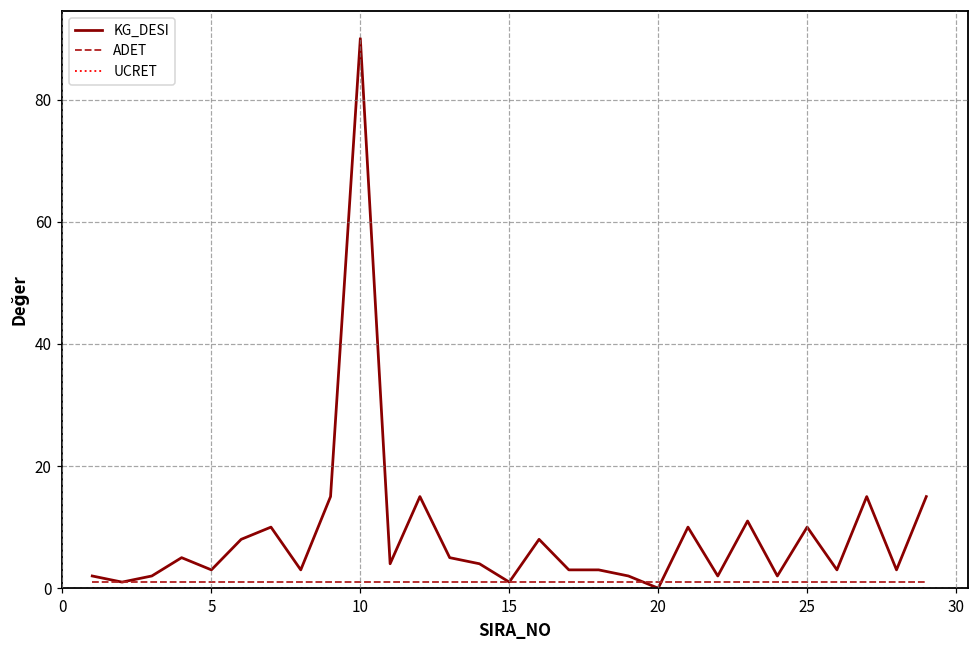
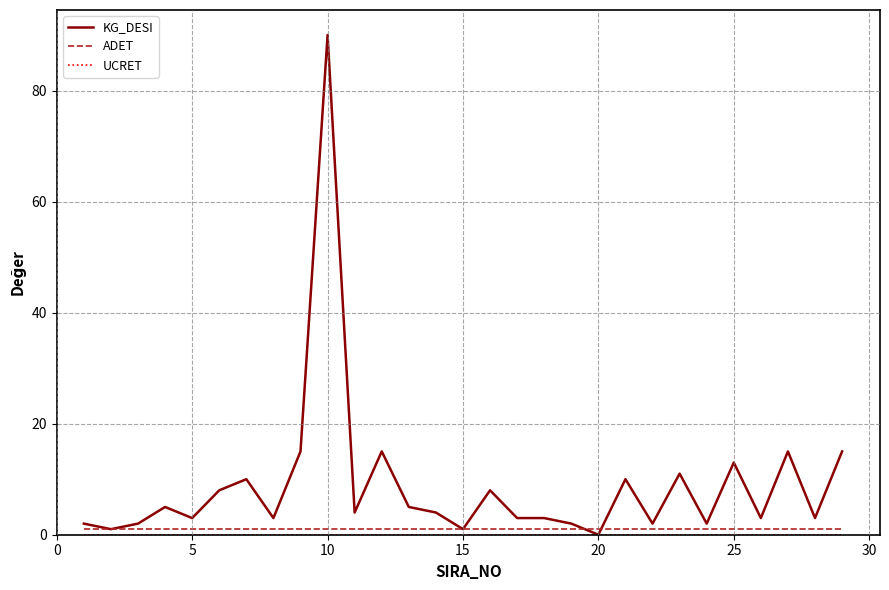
KG_DESI, 25: 10 -> 13
